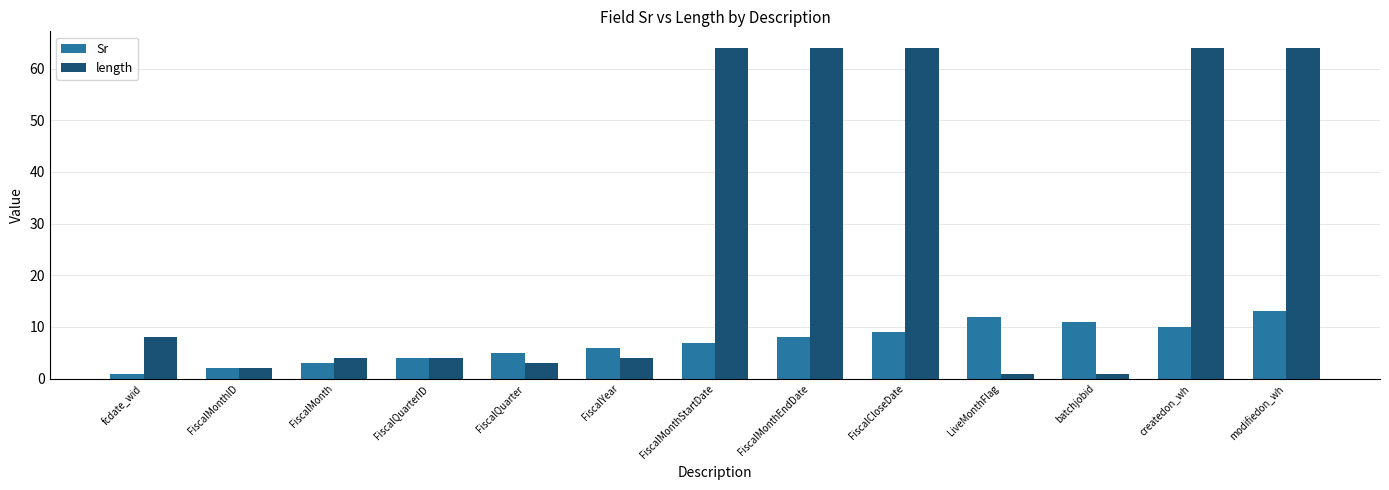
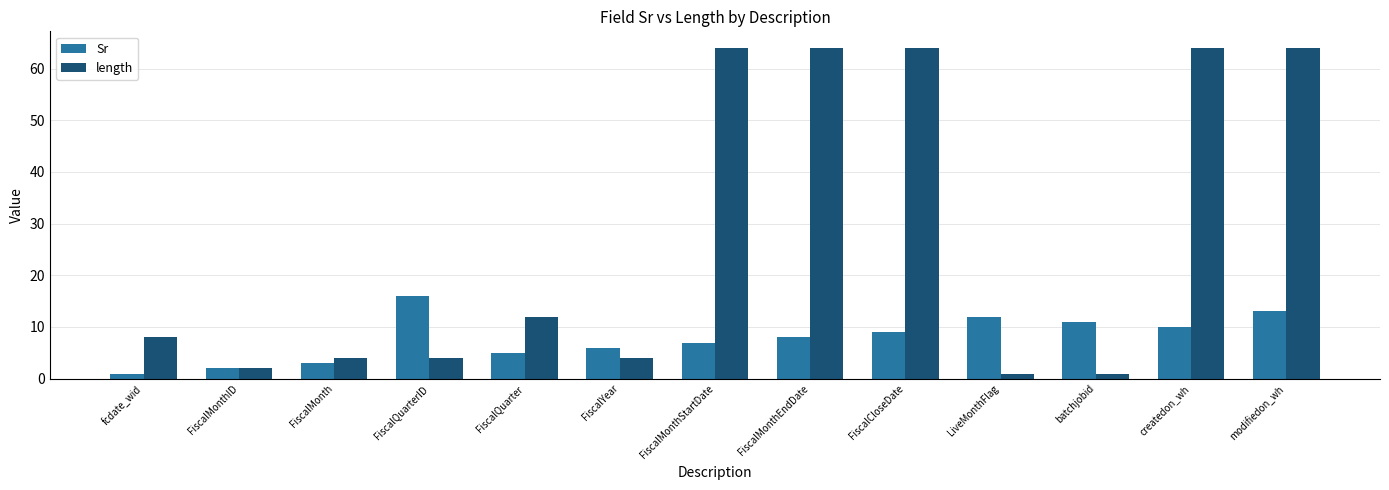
Sr, FiscalQuarterID: 4 -> 16
length, FiscalQuarter: 3 -> 12
